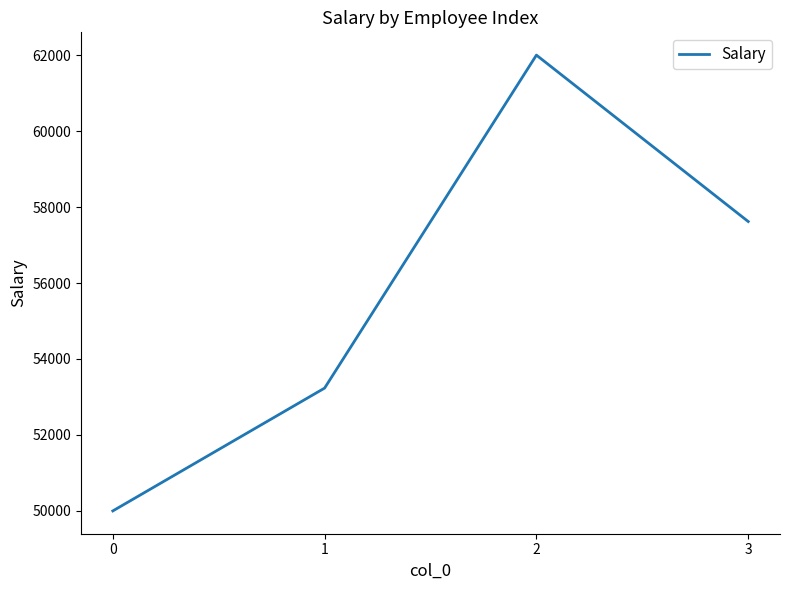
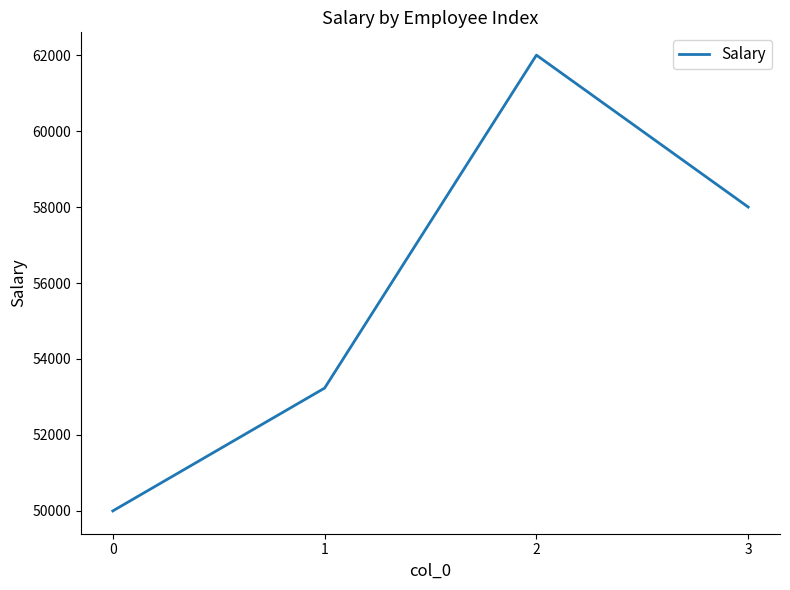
3: 57600 -> 58000
